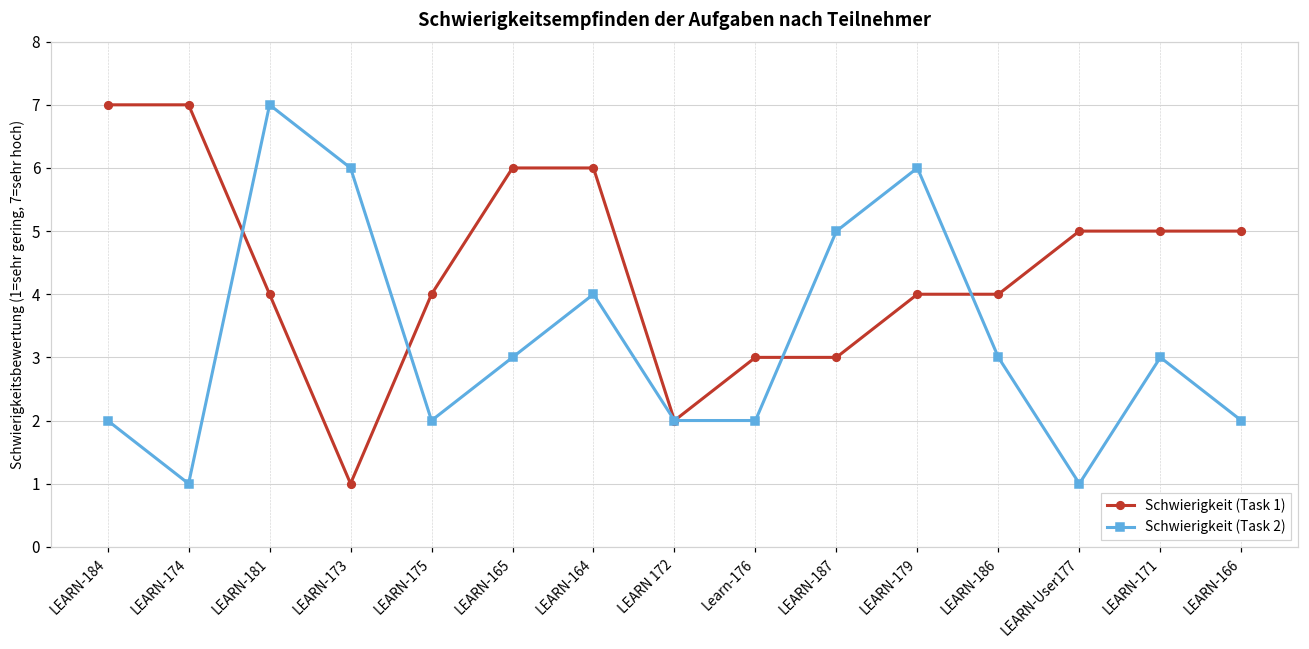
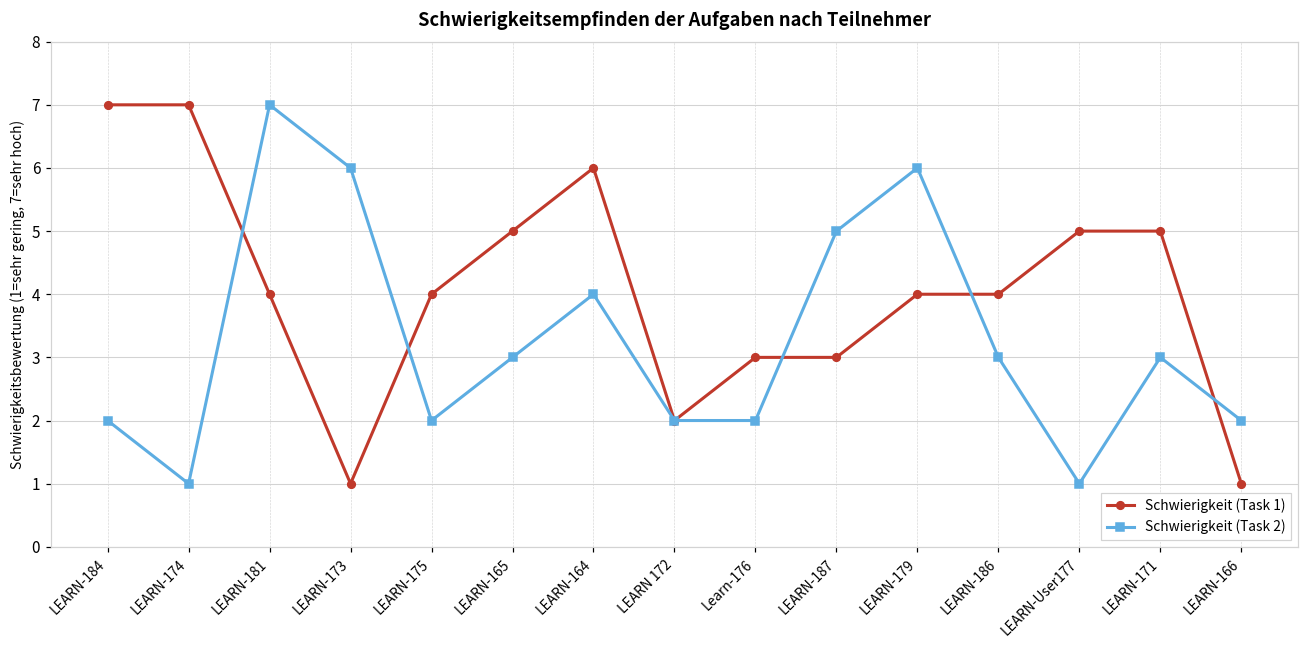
Schwierigkeit (Task 1), LEARN-165: 6 -> 5
Schwierigkeit (Task 1), LEARN-166: 5 -> 1
